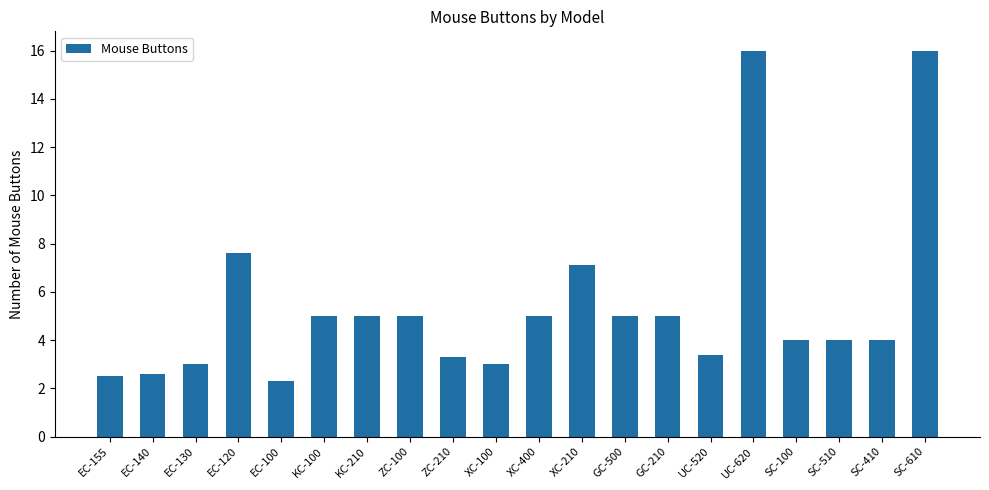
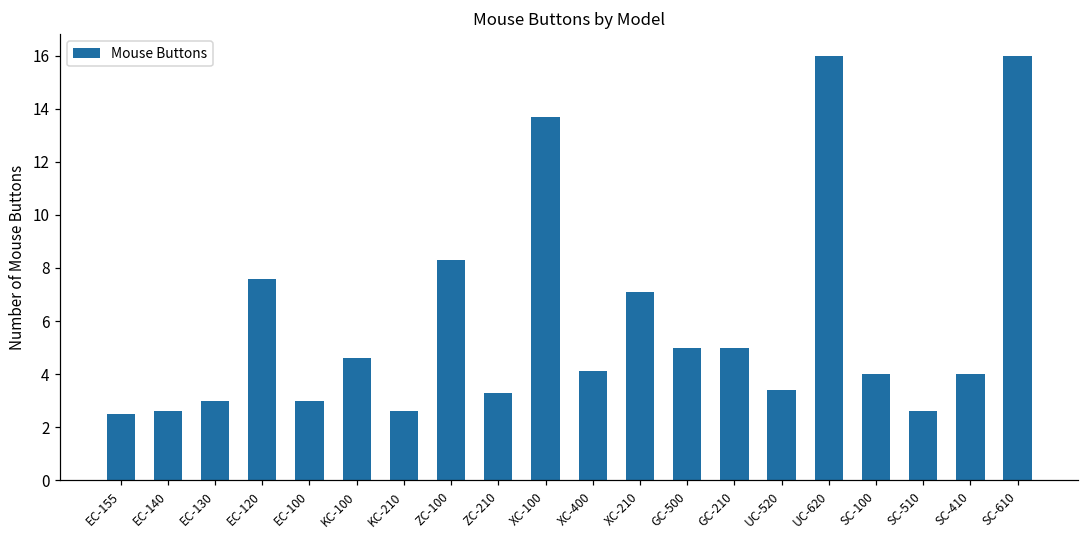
EC-100: 2.3 -> 3.0
KC-100: 5.0 -> 4.6
KC-210: 5.0 -> 2.6
ZC-100: 5.0 -> 8.3
XC-100: 3.0 -> 13.7
XC-400: 5.0 -> 4.1
SC-510: 4.0 -> 2.6
